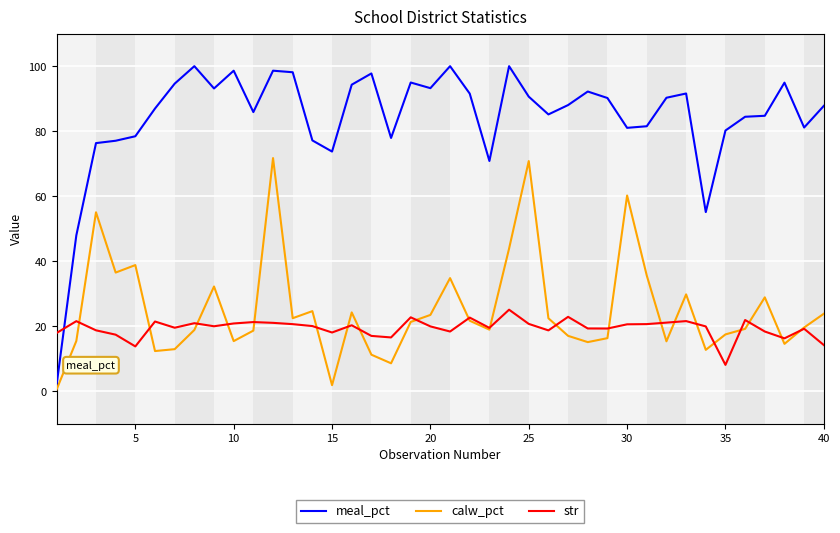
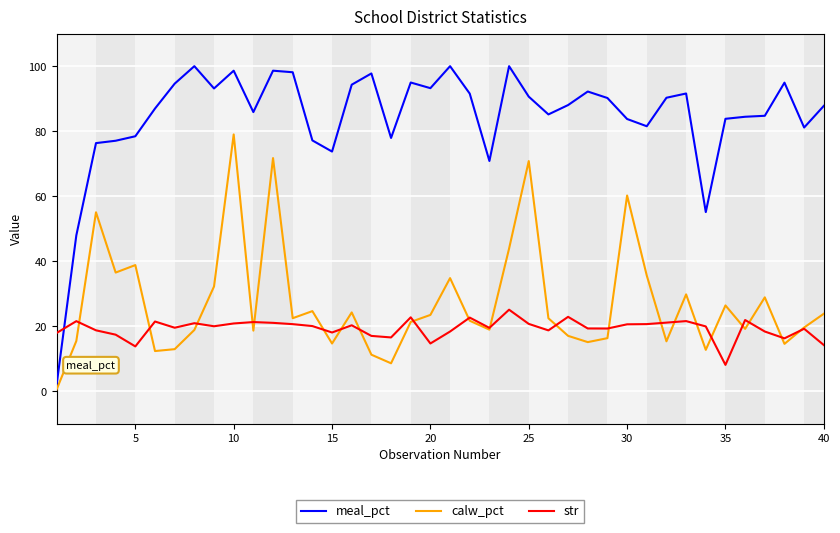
calw_pct, 10: 15 -> 79
calw_pct, 15: 2 -> 15
str, 20: 20 -> 15
meal_pct, 30: 81 -> 84
meal_pct, 35: 80 -> 84
calw_pct, 35: 17 -> 26
